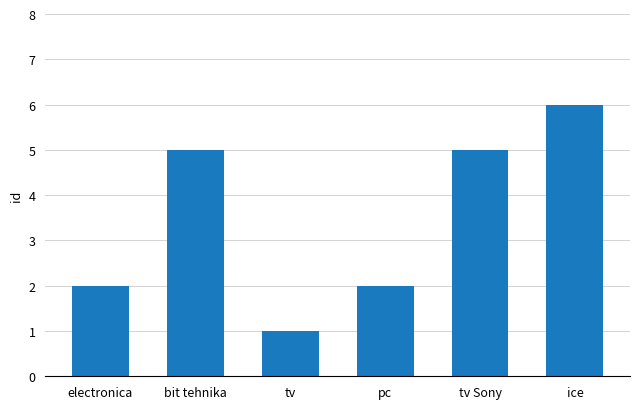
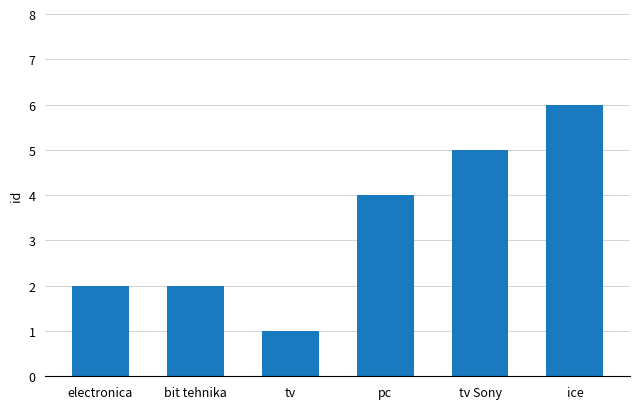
bit tehnika: 5 -> 2
pc: 2 -> 4
